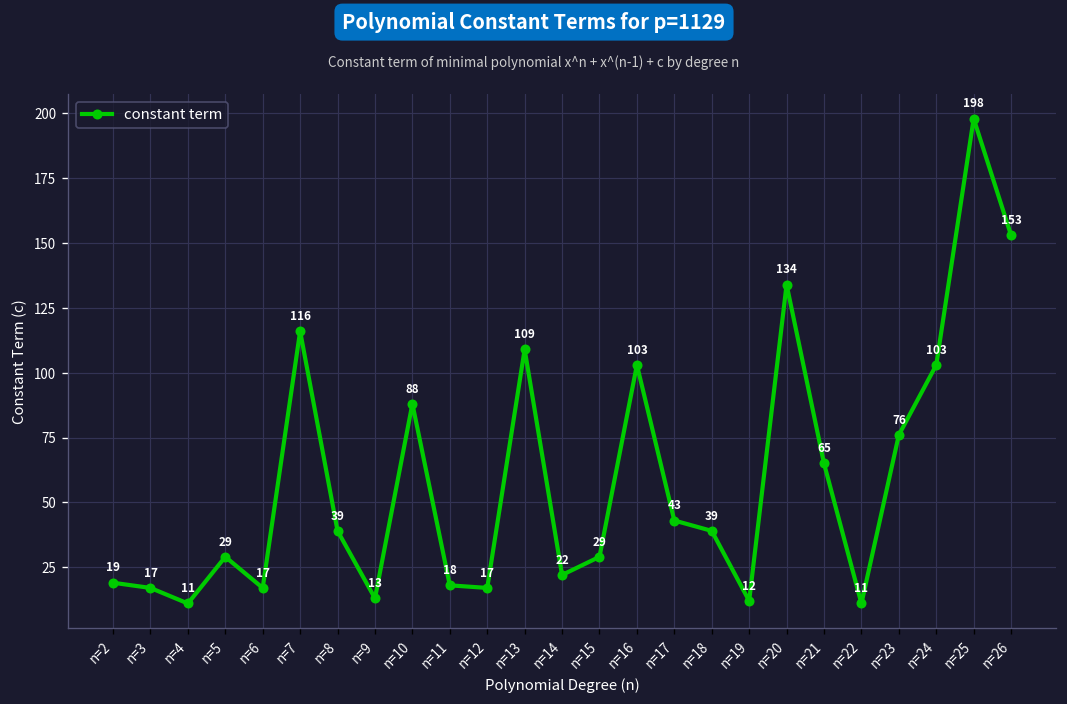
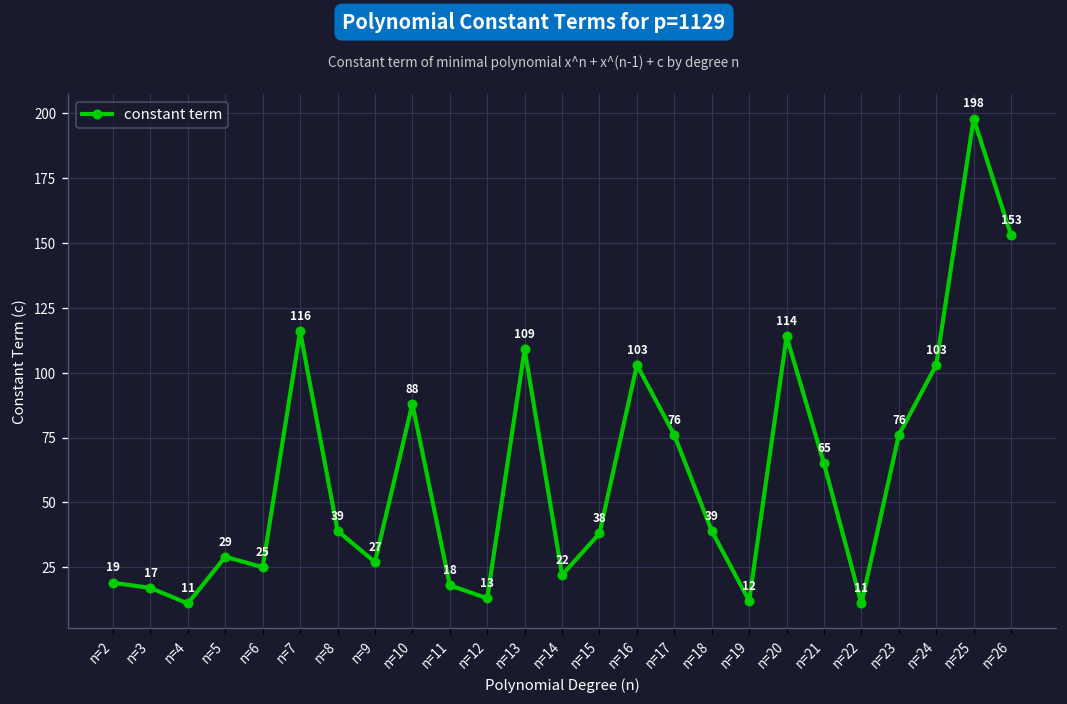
n=6: 17 -> 25
n=9: 13 -> 27
n=12: 17 -> 13
n=15: 29 -> 38
n=17: 43 -> 76
n=20: 134 -> 114
